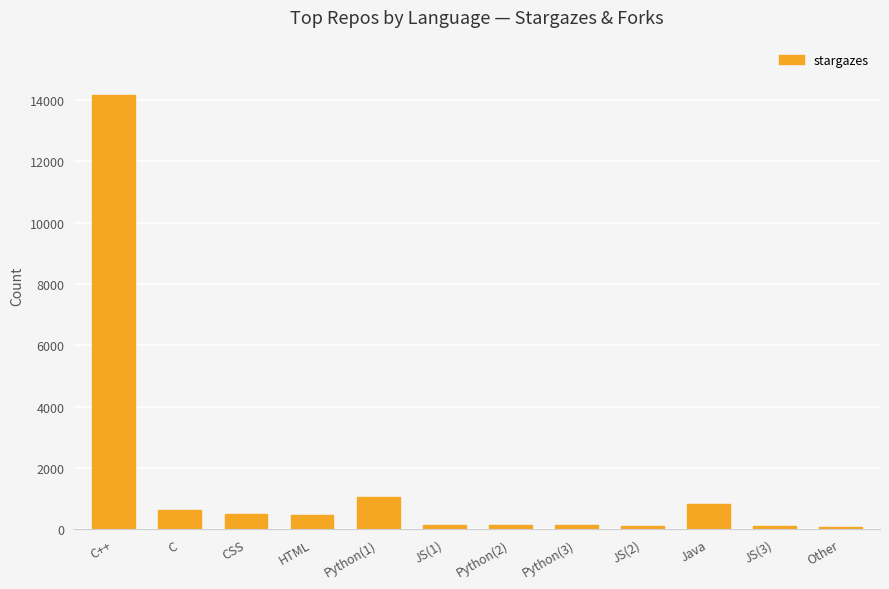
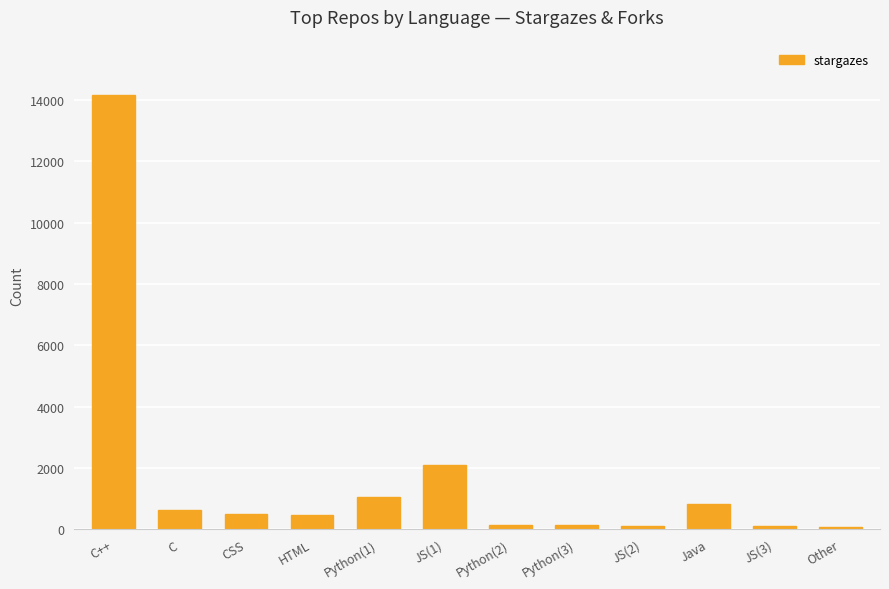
JS(1): 100 -> 2100
